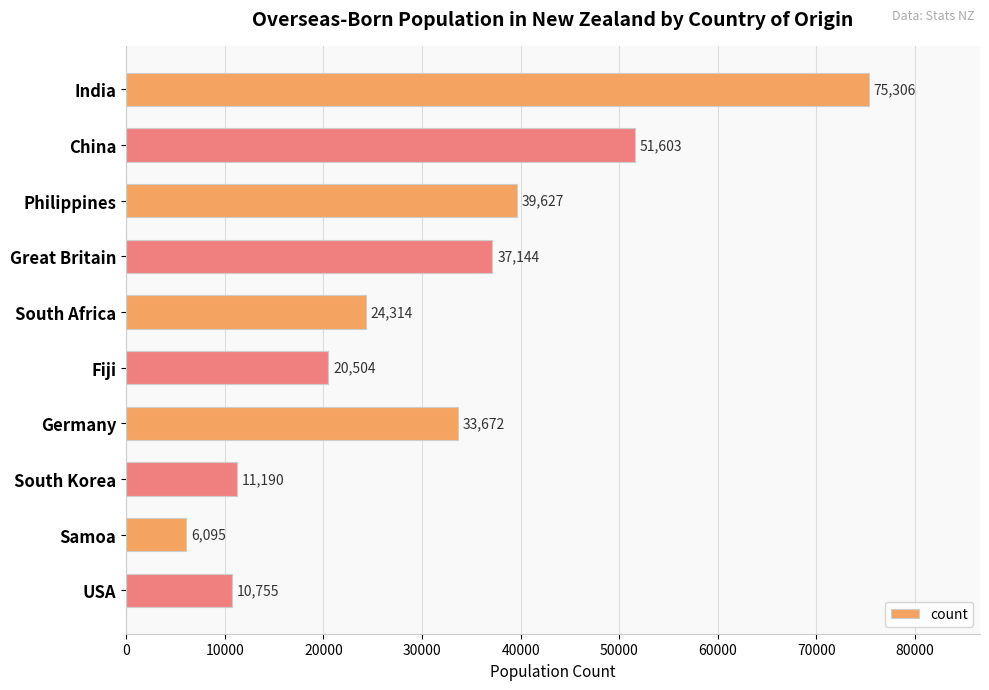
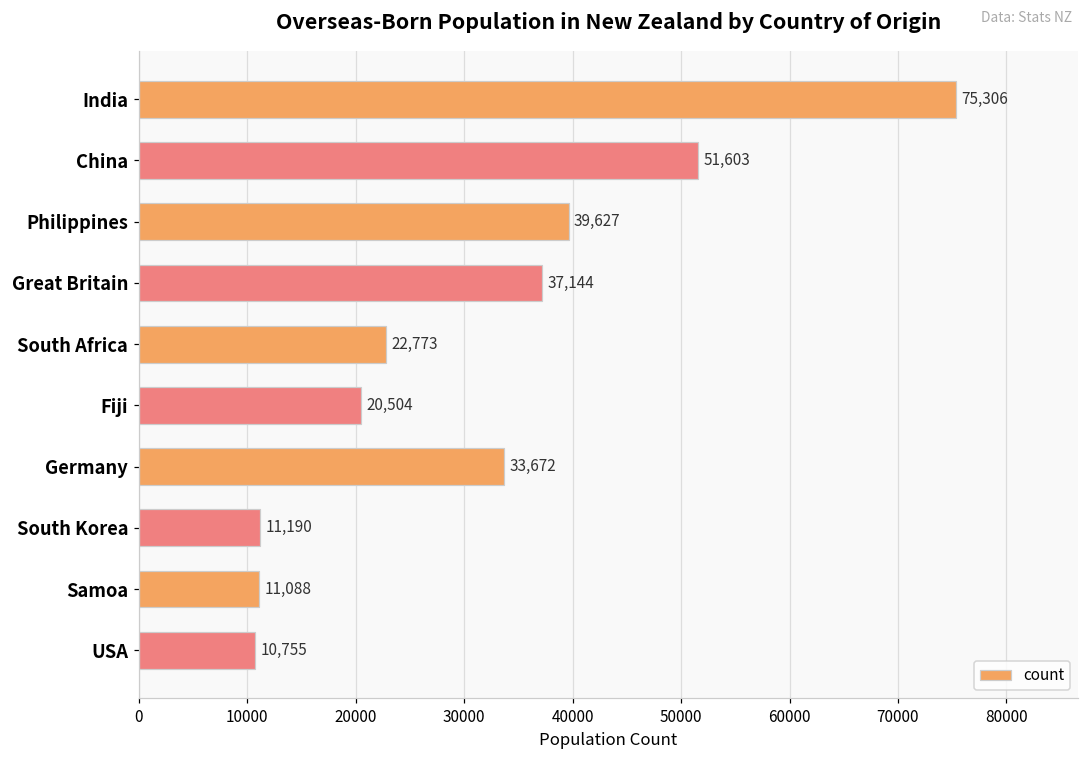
South Africa: 24,314 -> 22,773
Samoa: 6,095 -> 11,088
